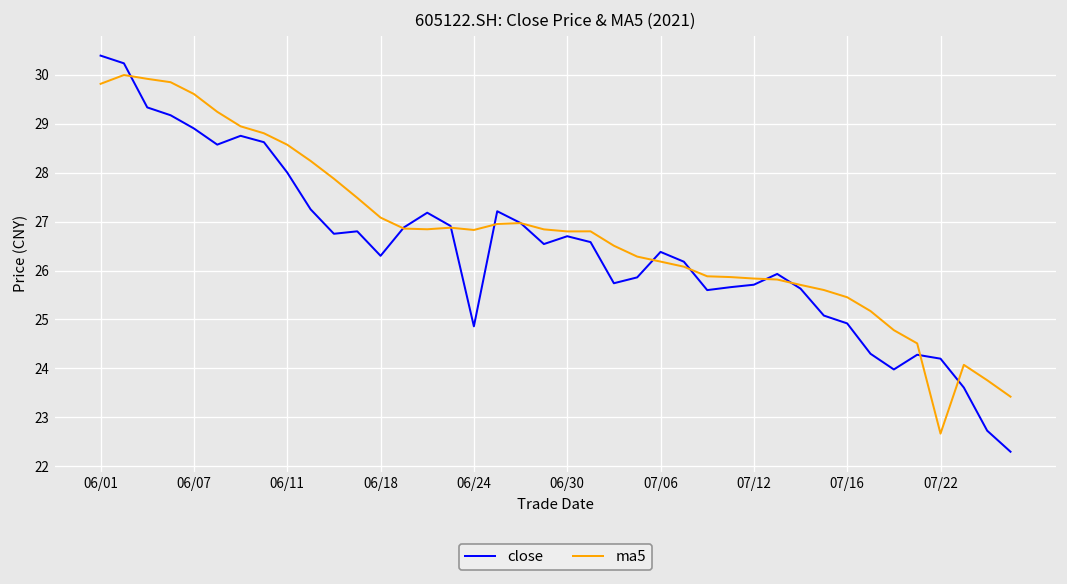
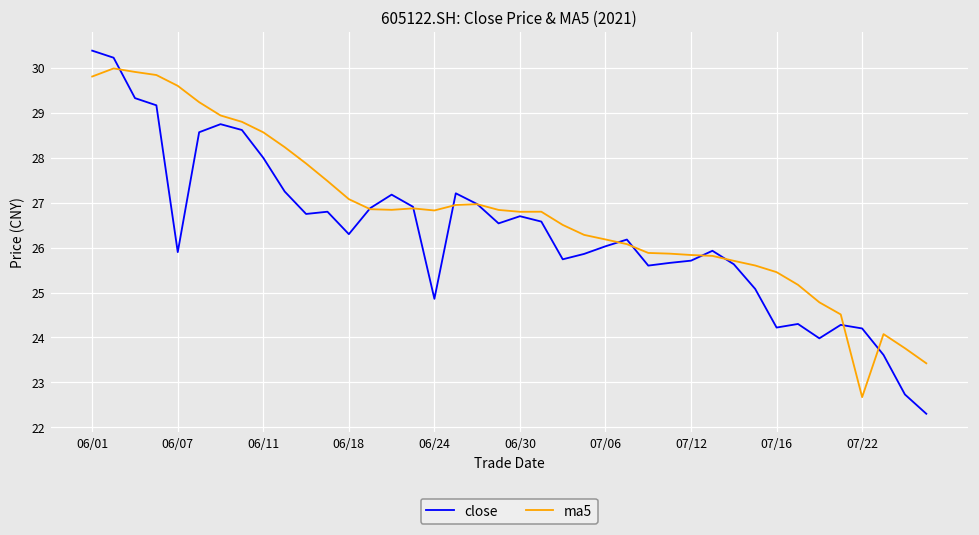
close, 06/07: 28.9 -> 25.9
close, 07/06: 26.4 -> 26.0
close, 07/16: 24.9 -> 24.2
